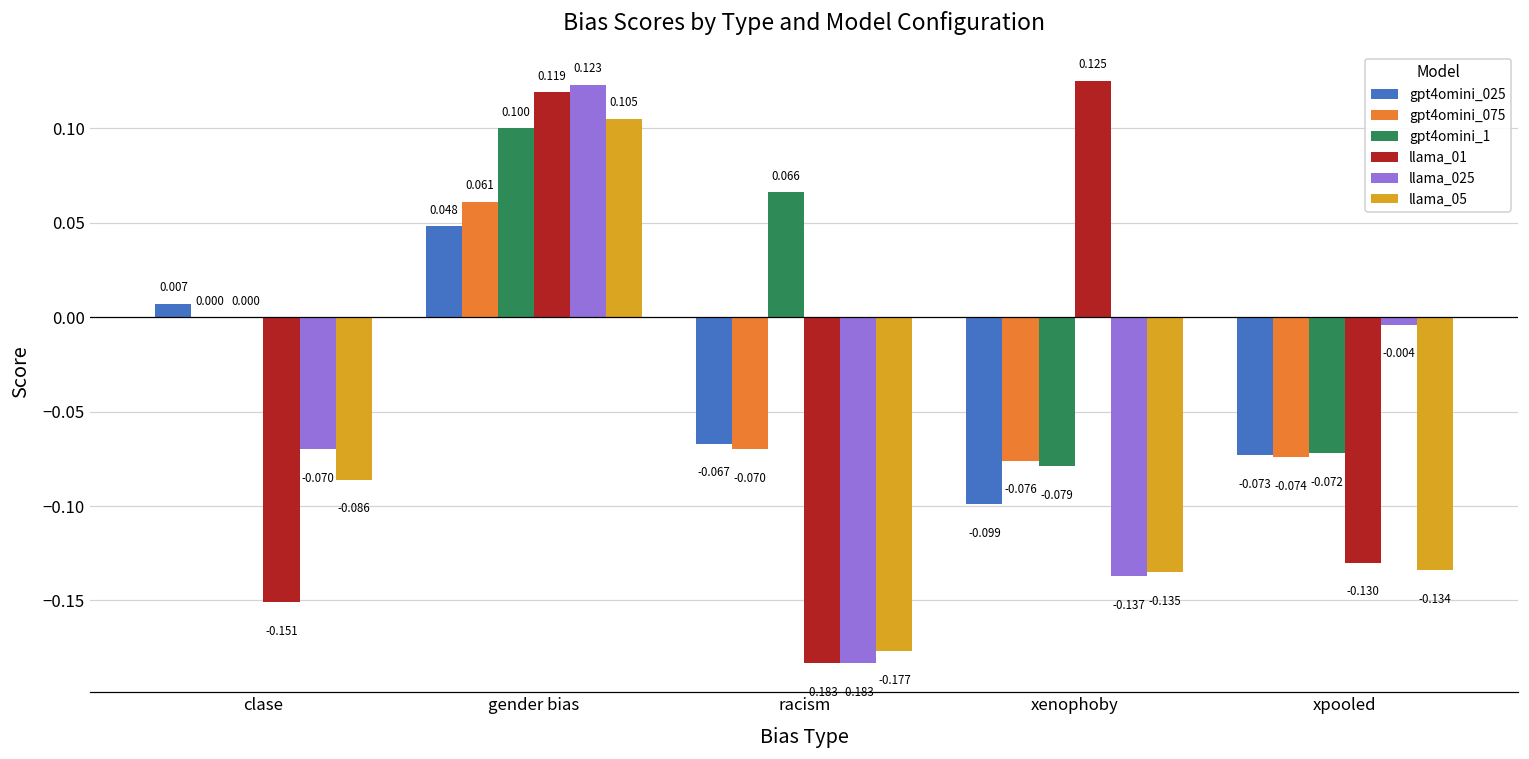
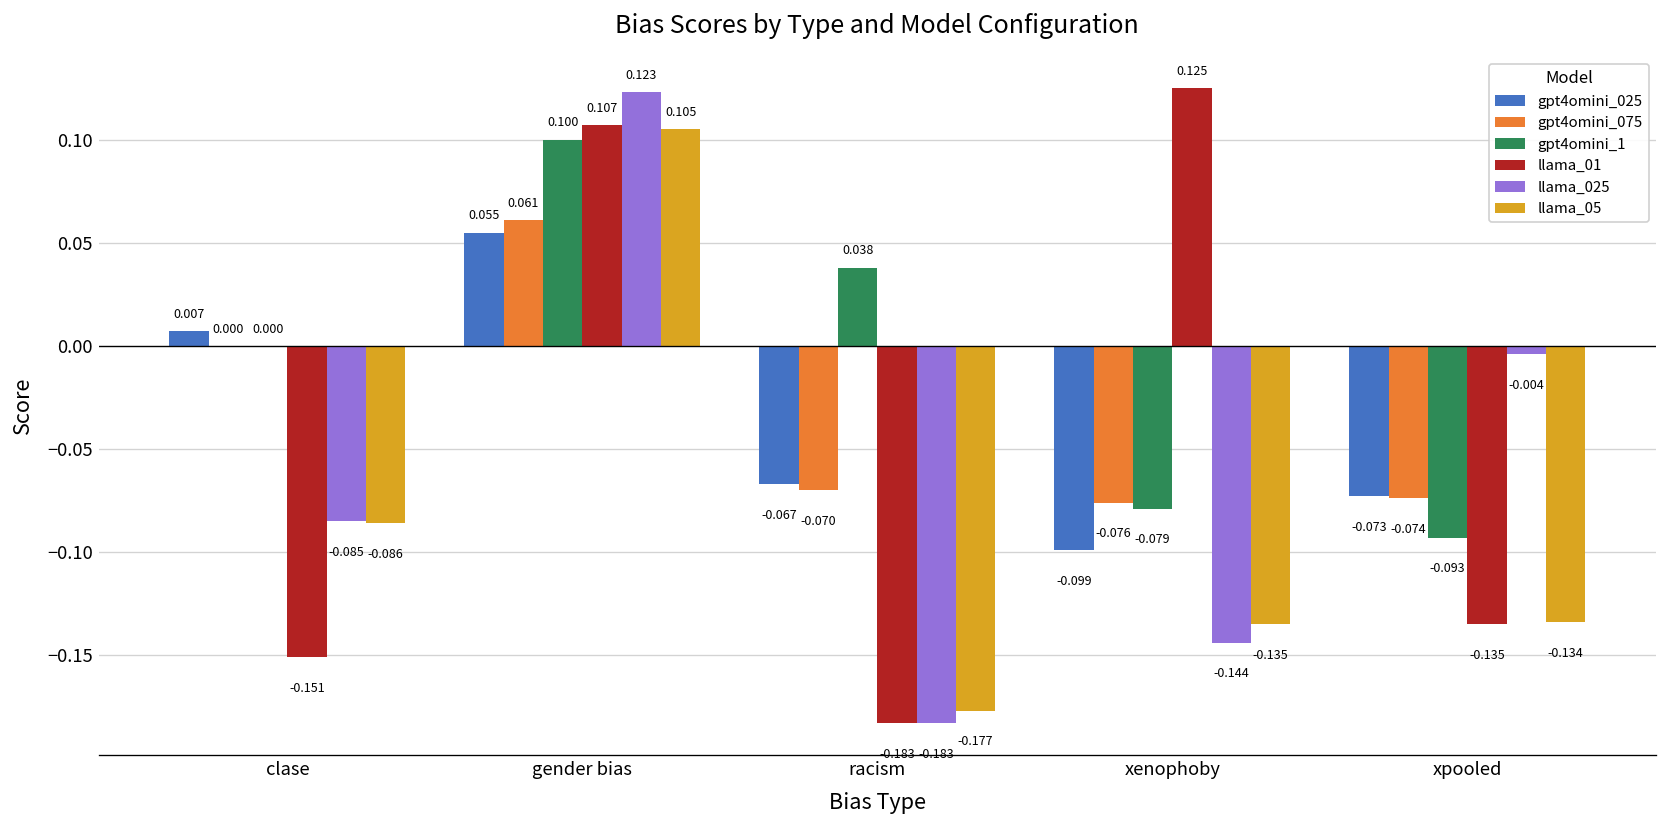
llama_025, clase: -0.070 -> -0.085
gpt4omini_025, gender bias: 0.048 -> 0.055
llama_01, gender bias: 0.119 -> 0.107
gpt4omini_1, racism: 0.066 -> 0.038
llama_025, xenophoby: -0.137 -> -0.144
gpt4omini_1, xpooled: -0.072 -> -0.093
llama_01, xpooled: -0.130 -> -0.135
